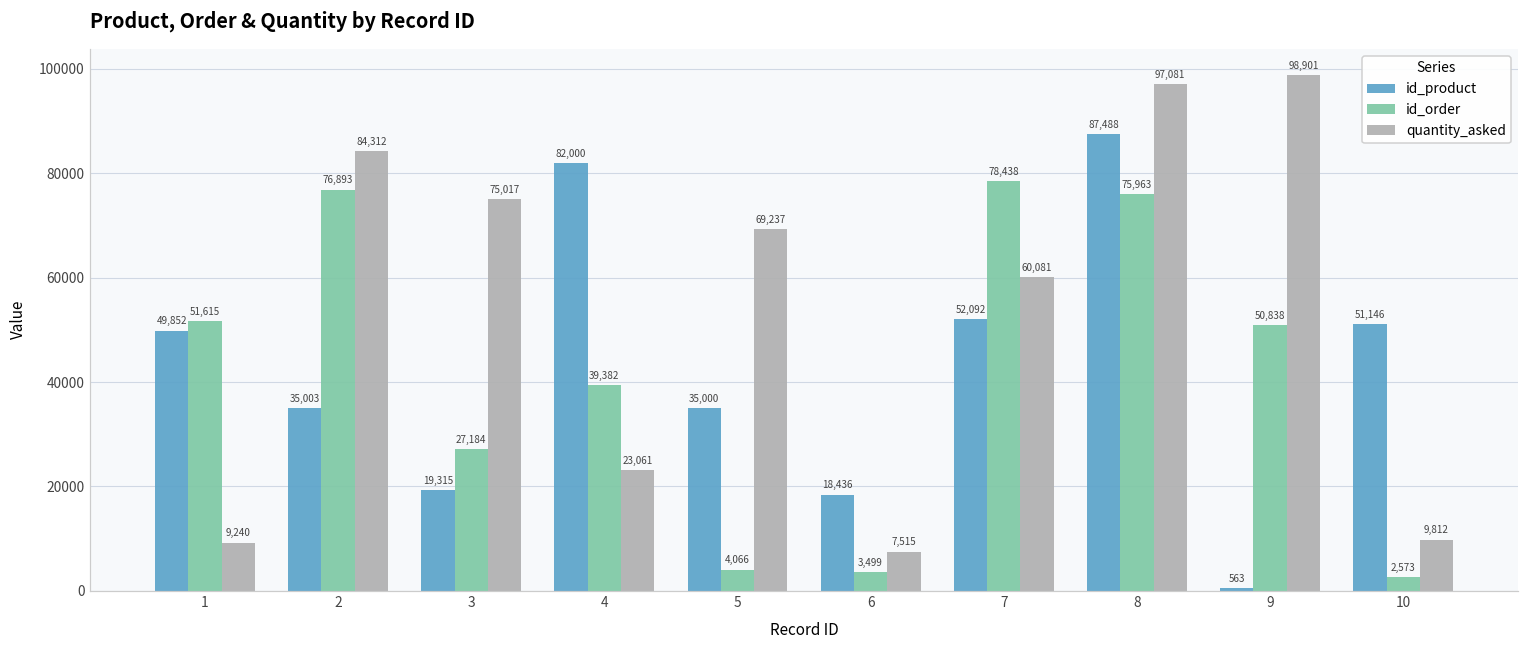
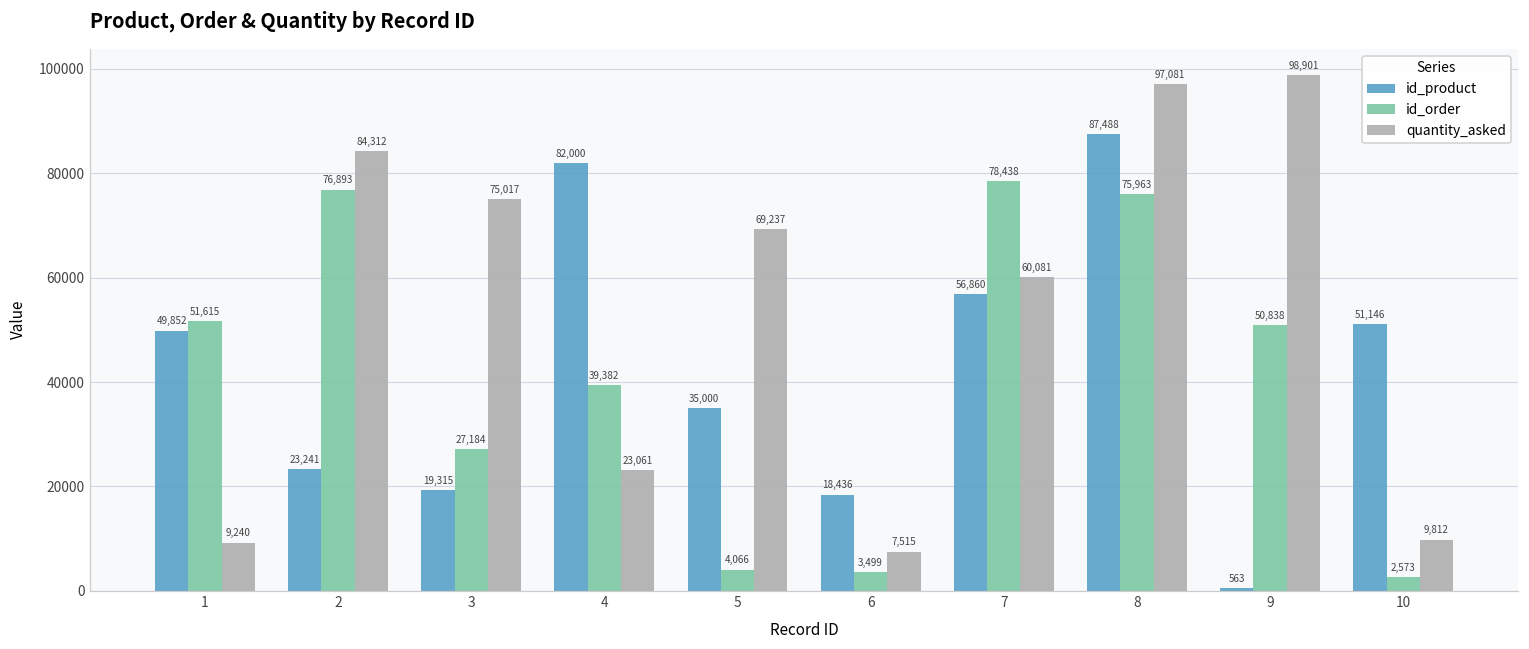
id_product, 2: 35,003 -> 23,241
id_product, 7: 52,092 -> 56,860
